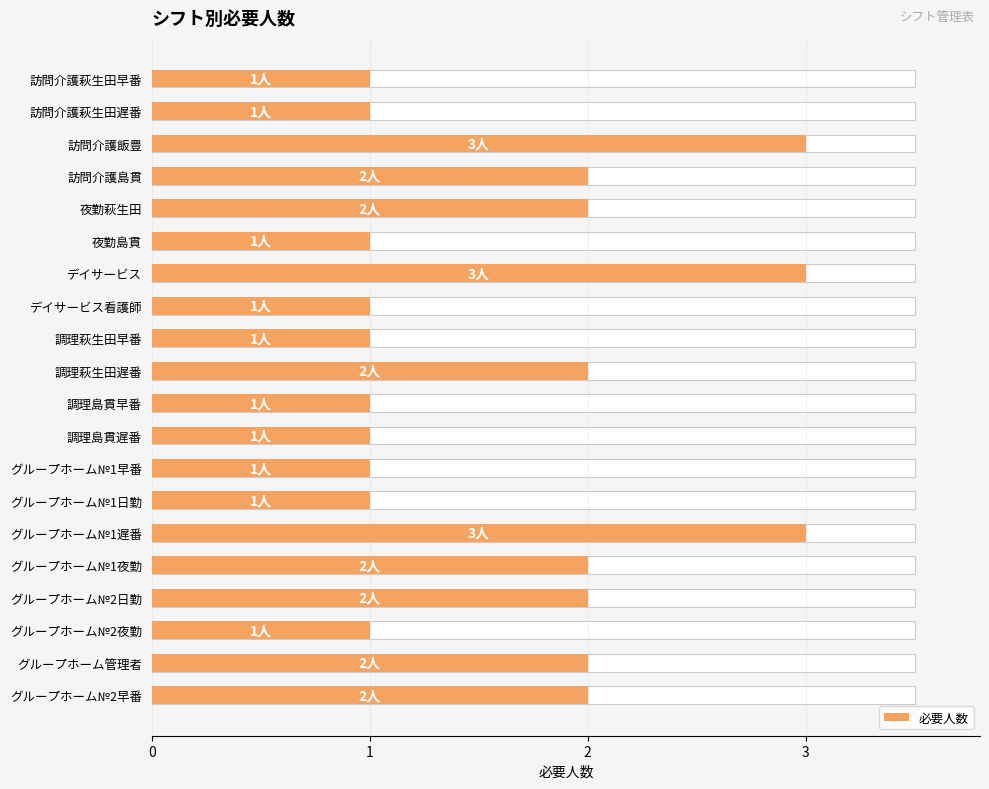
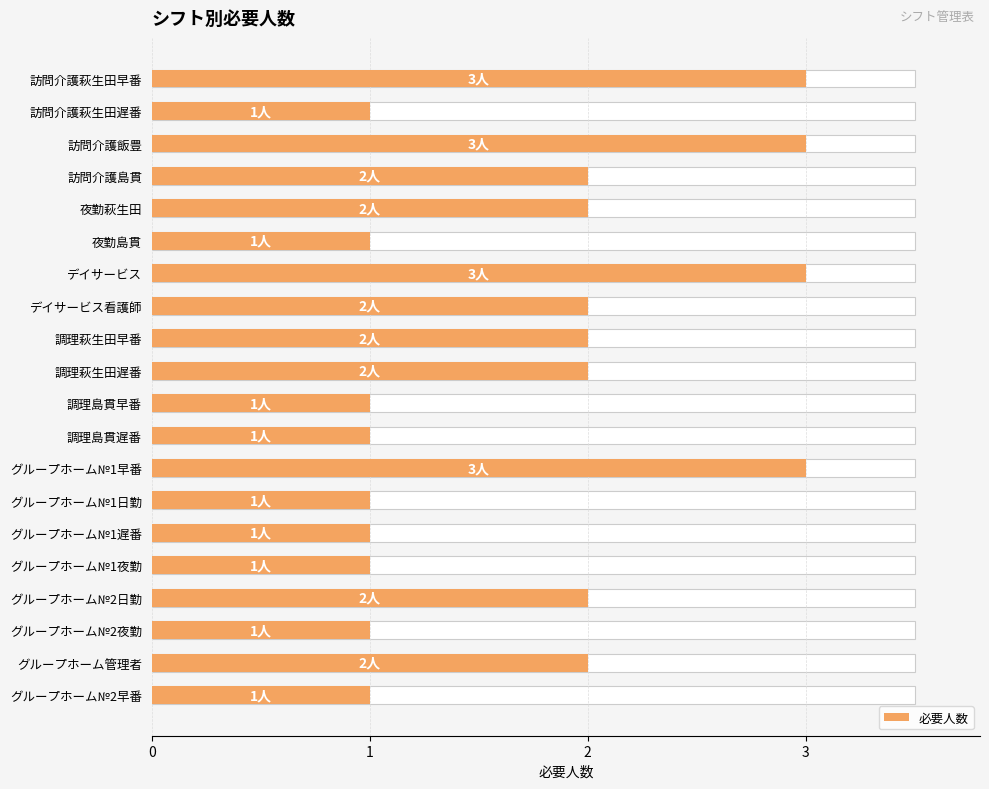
必要人数, 訪問介護萩生田早番: 1人 -> 3人
必要人数, デイサービス看護師: 1人 -> 2人
必要人数, 調理萩生田早番: 1人 -> 2人
必要人数, グループホーム№1早番: 1人 -> 3人
必要人数, グループホーム№1遅番: 3人 -> 1人
必要人数, グループホーム№1夜勤: 2人 -> 1人
必要人数, グループホーム№2早番: 2人 -> 1人
